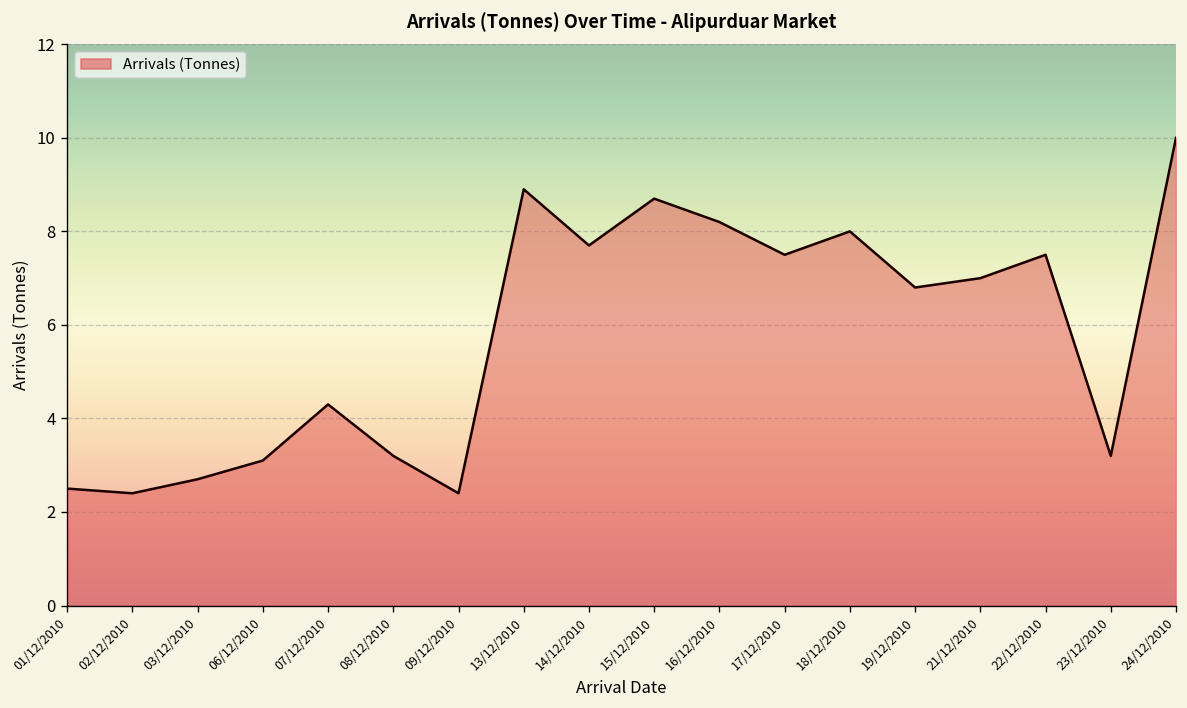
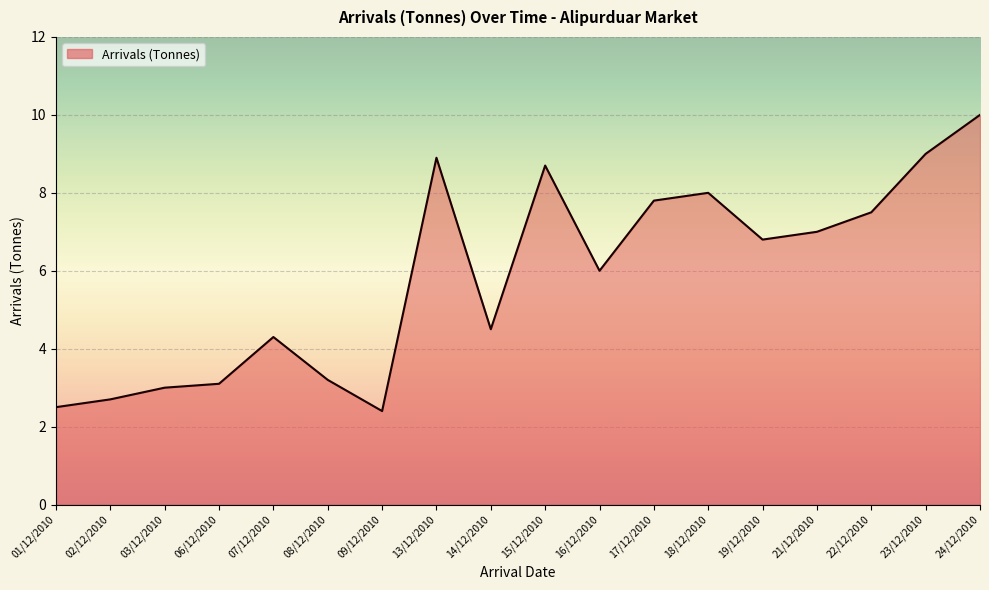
02/12/2010: 2.4 -> 2.7
03/12/2010: 2.7 -> 3.0
14/12/2010: 7.7 -> 4.5
16/12/2010: 8.2 -> 6.0
17/12/2010: 7.5 -> 7.8
23/12/2010: 3.2 -> 9.0
